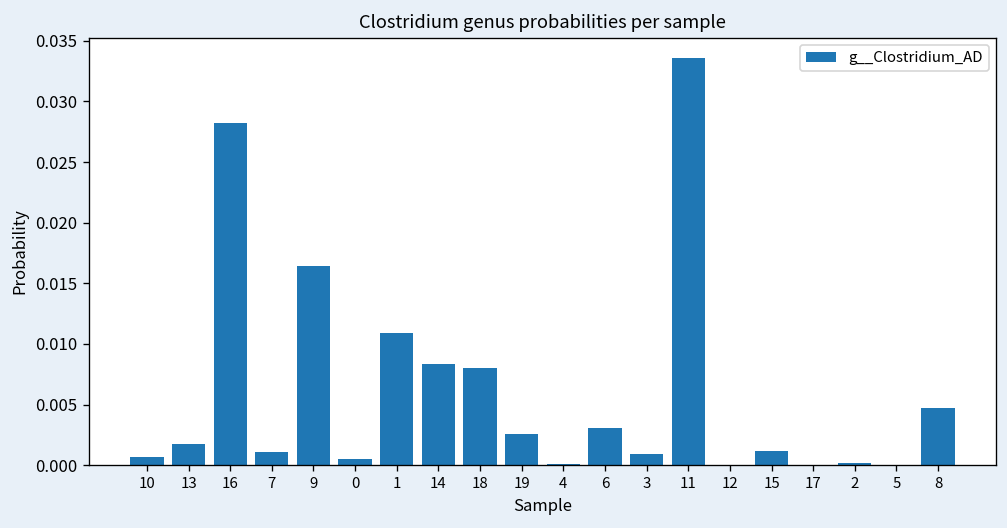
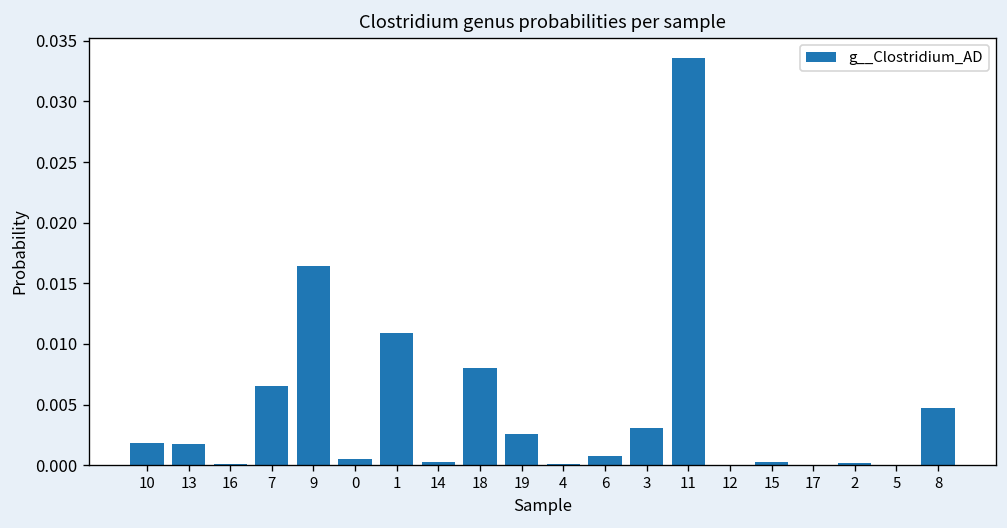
10: 0.0006 -> 0.0018
16: 0.0282 -> 0.0001
7: 0.0011 -> 0.0065
14: 0.0084 -> 0.0002
6: 0.0031 -> 0.0008
3: 0.0009 -> 0.0031
15: 0.0011 -> 0.0002
